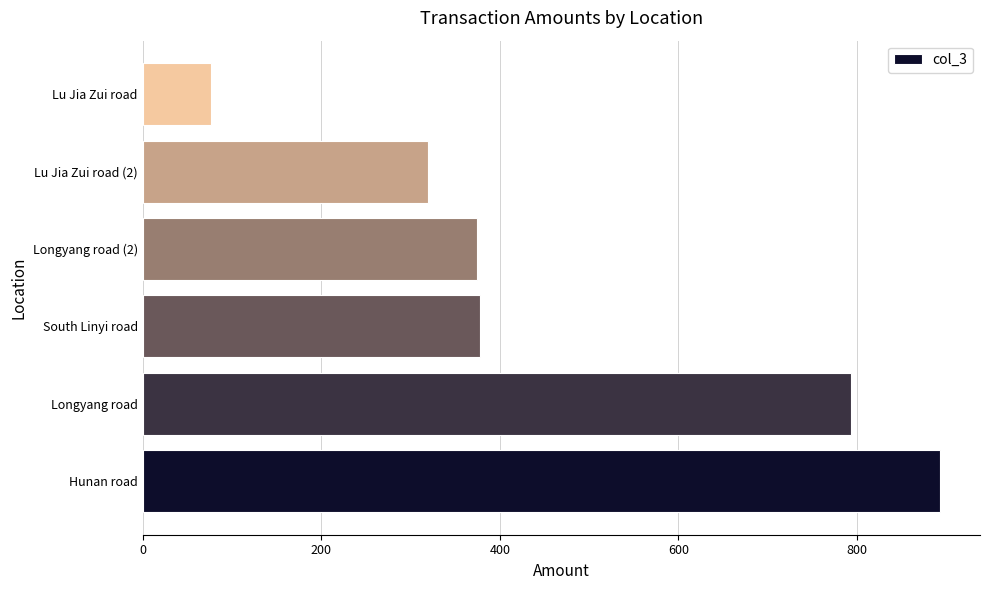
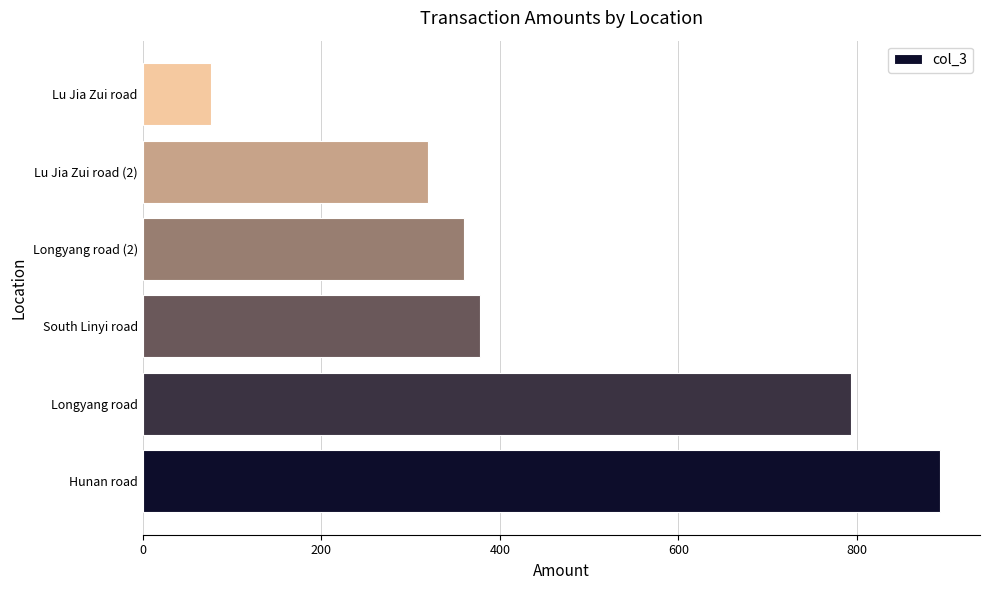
Longyang road (2): 370 -> 360
